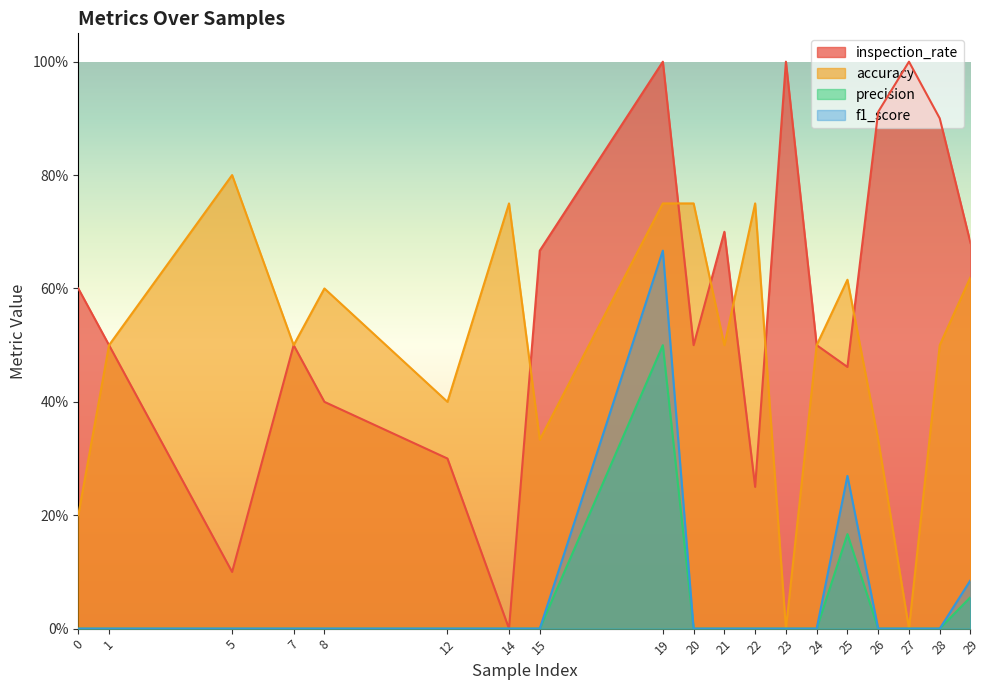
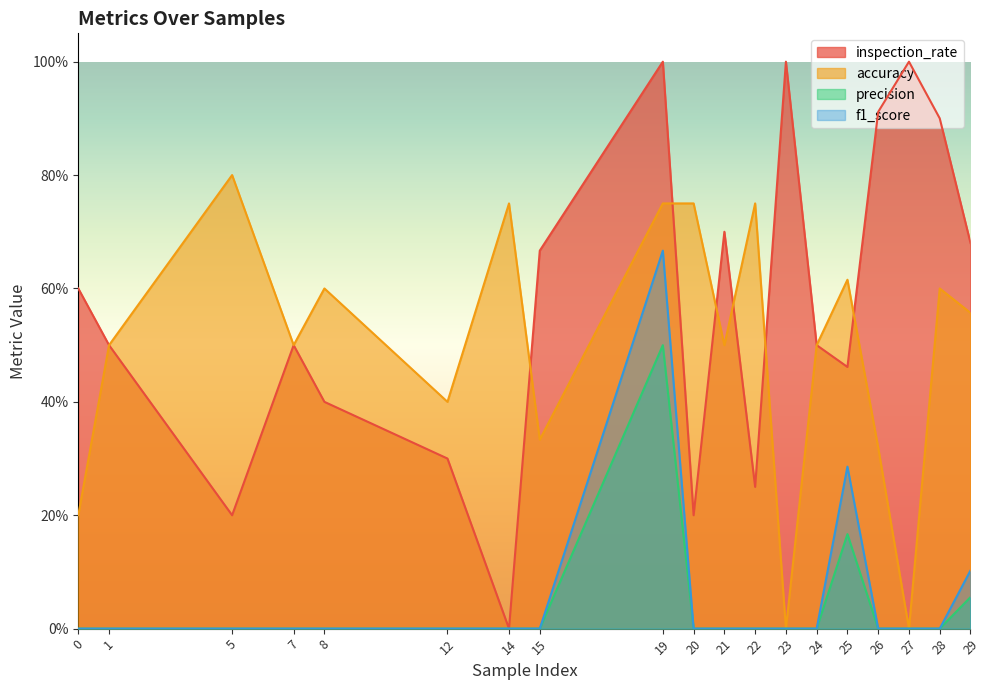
inspection_rate, 5: 10% -> 20%
inspection_rate, 20: 50% -> 20%
f1_score, 25: 27% -> 29%
accuracy, 26: 33% -> 32%
accuracy, 28: 50% -> 60%
accuracy, 29: 62% -> 56%
f1_score, 29: 9% -> 10%
